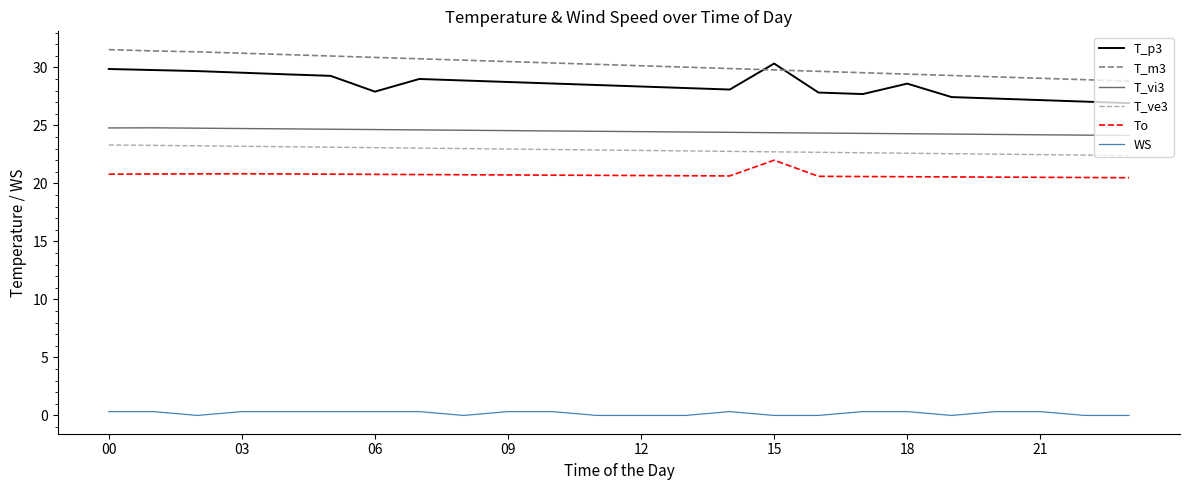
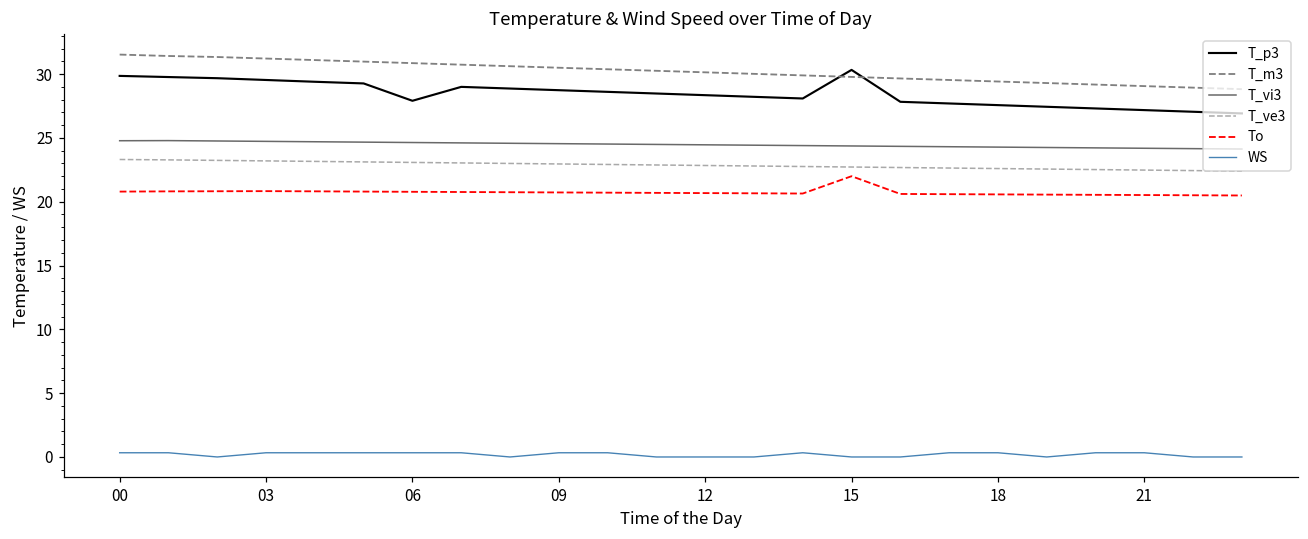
T_p3, 18: 28.6 -> 27.6
